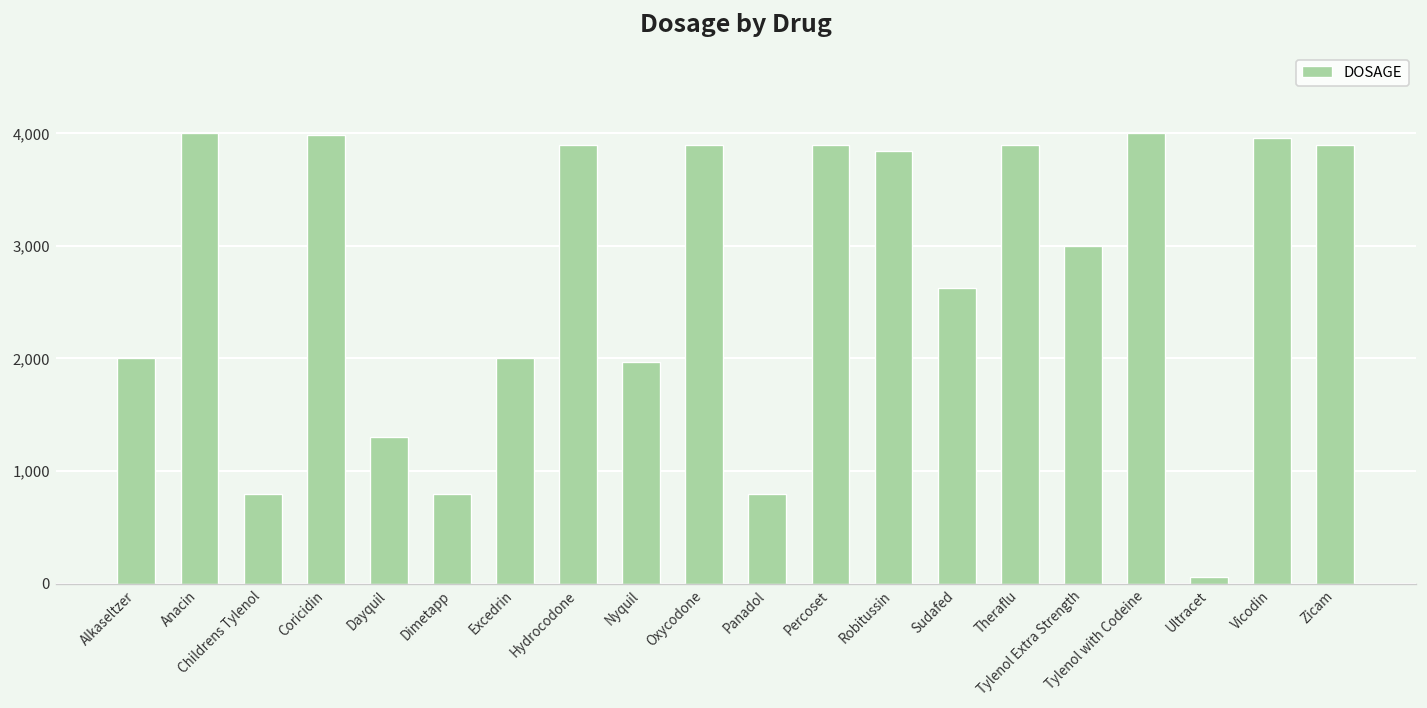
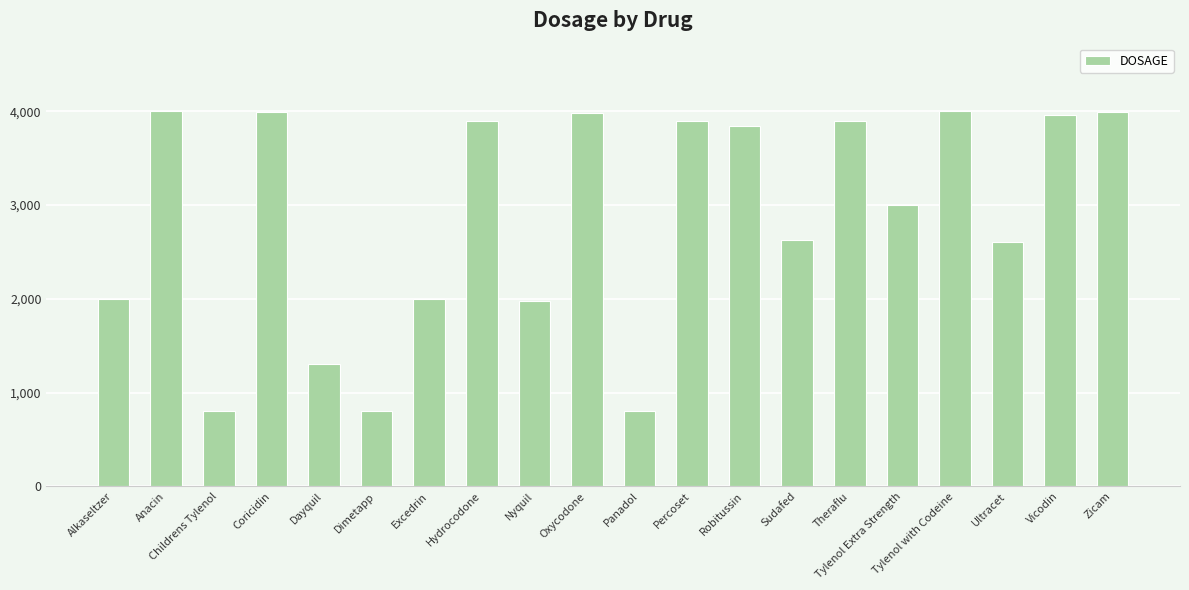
Oxycodone: 3,900 -> 4,000
Ultracet: 100 -> 2,600
Zicam: 3,900 -> 4,000
